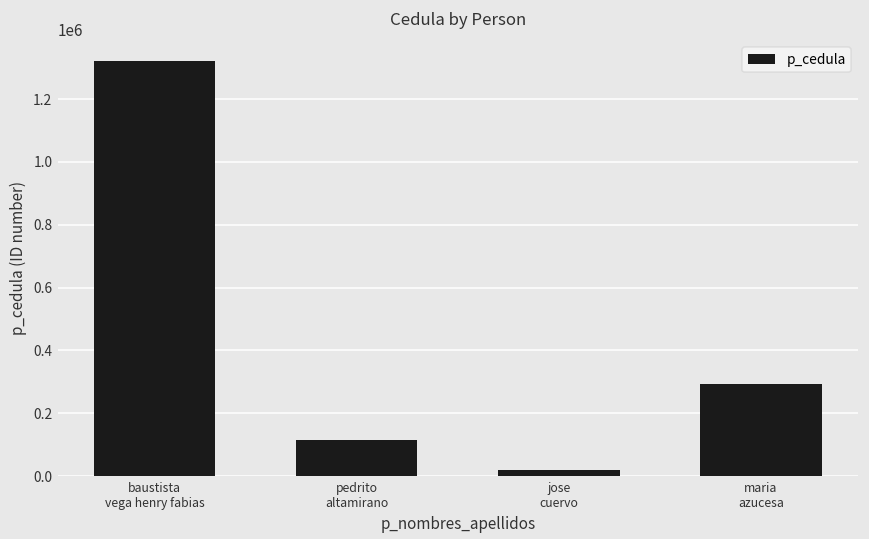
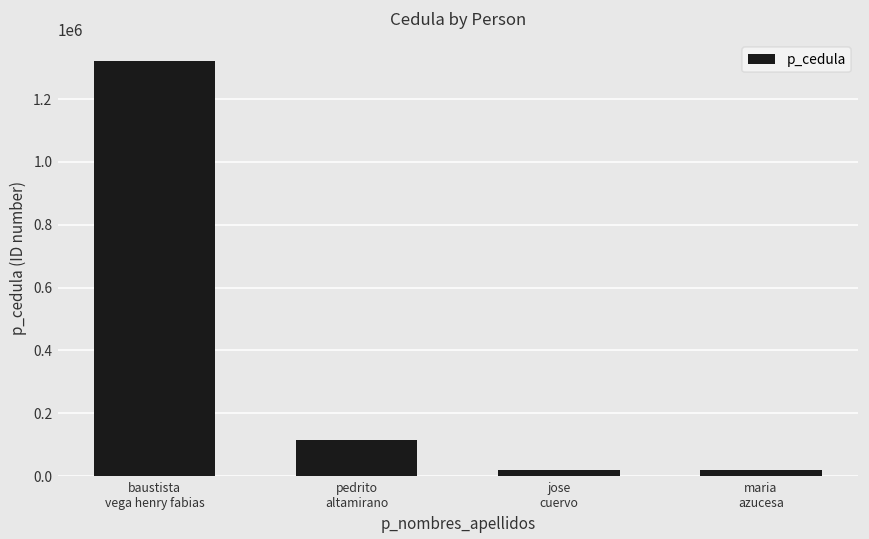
maria azucesa: 290000 -> 20000
